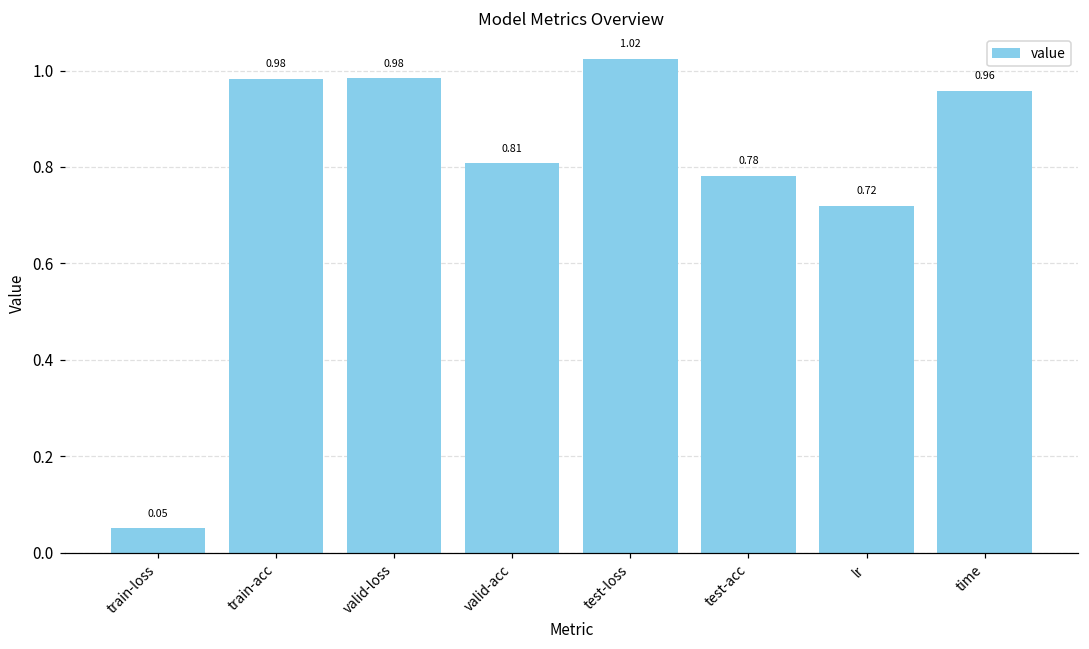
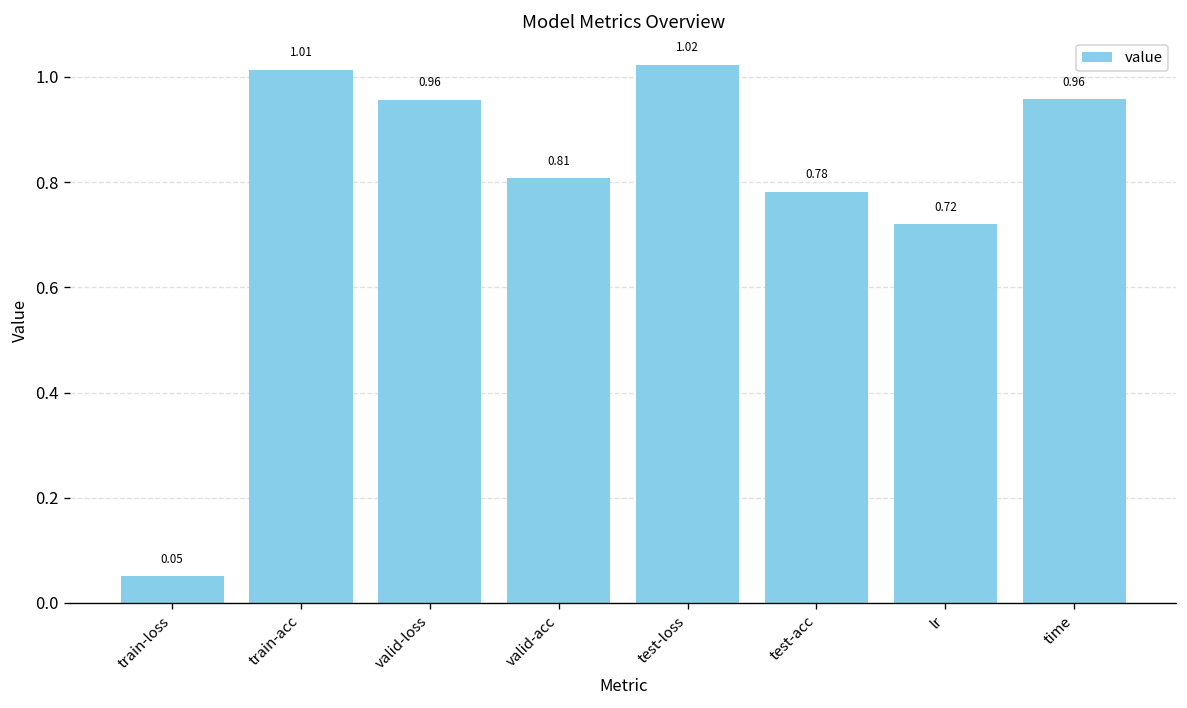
train-acc: 0.98 -> 1.01
valid-loss: 0.98 -> 0.96
